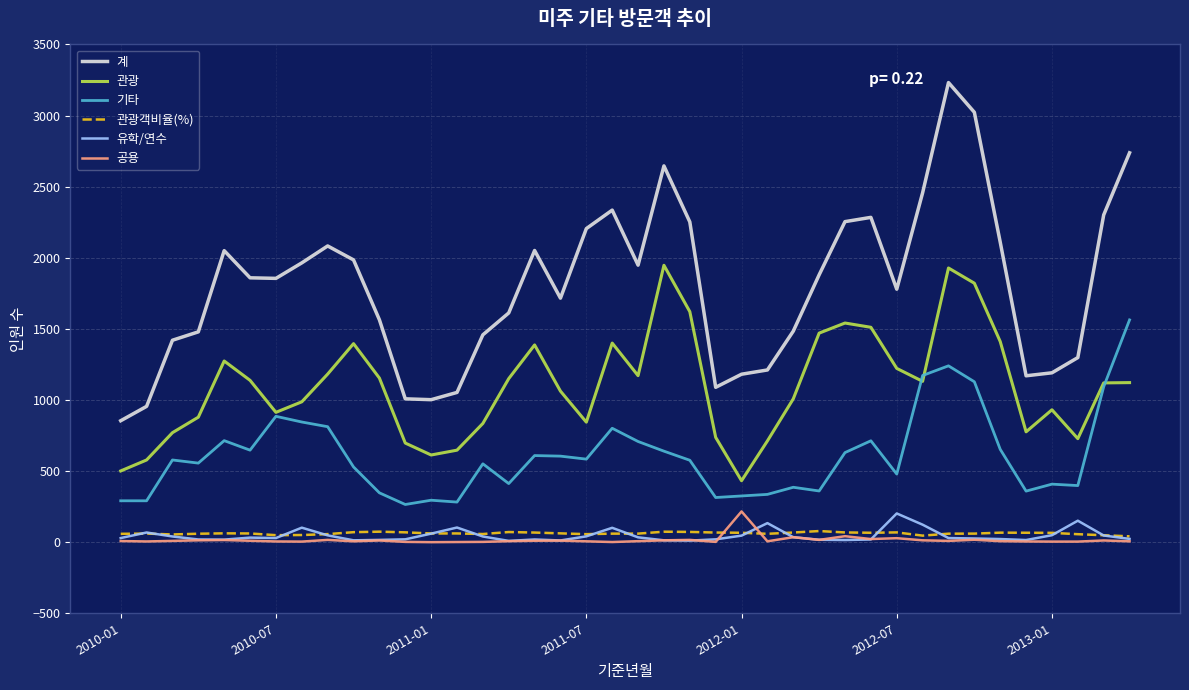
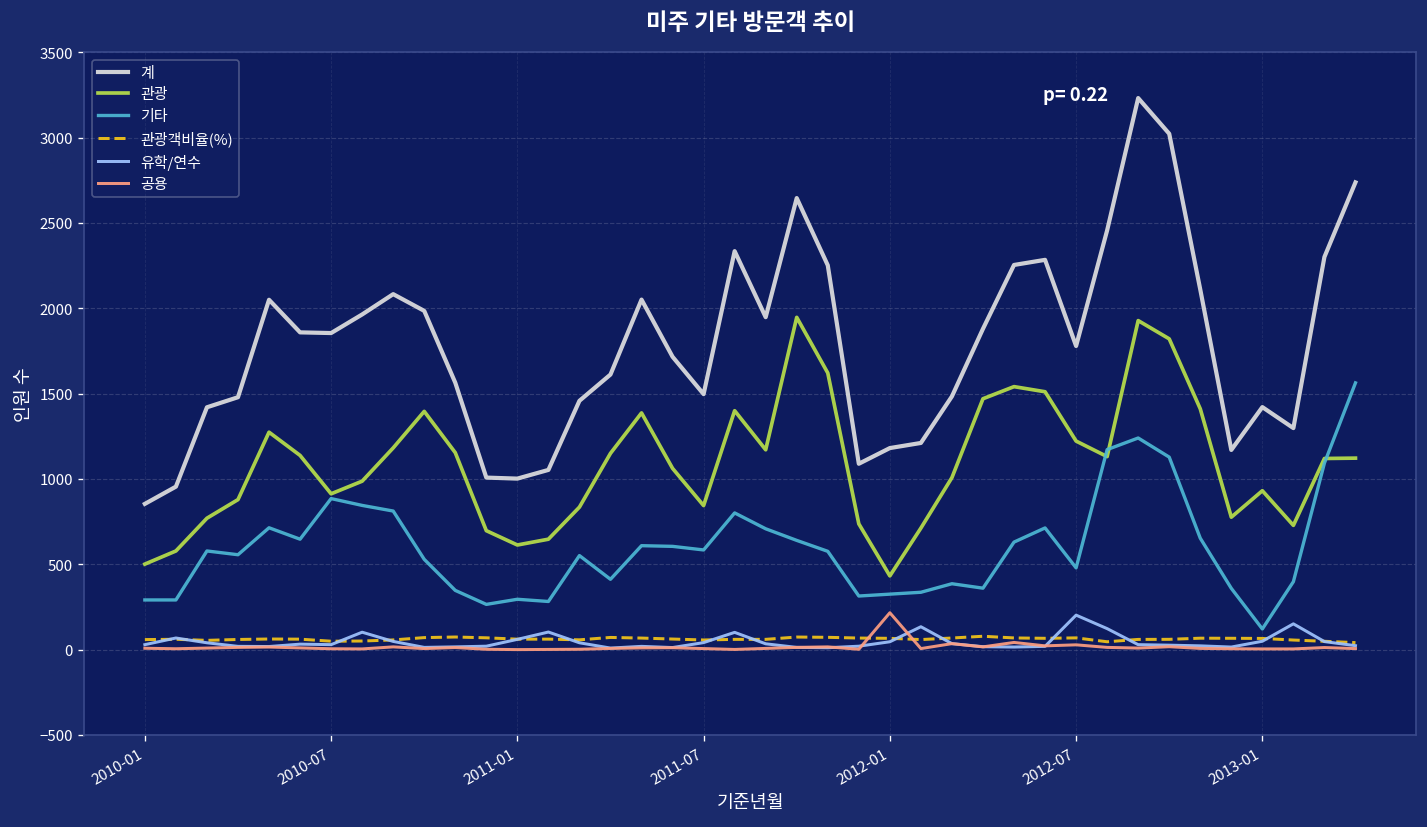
계, 2011-07: 2210 -> 1500
계, 2013-01: 1190 -> 1420
기타, 2013-01: 410 -> 120
